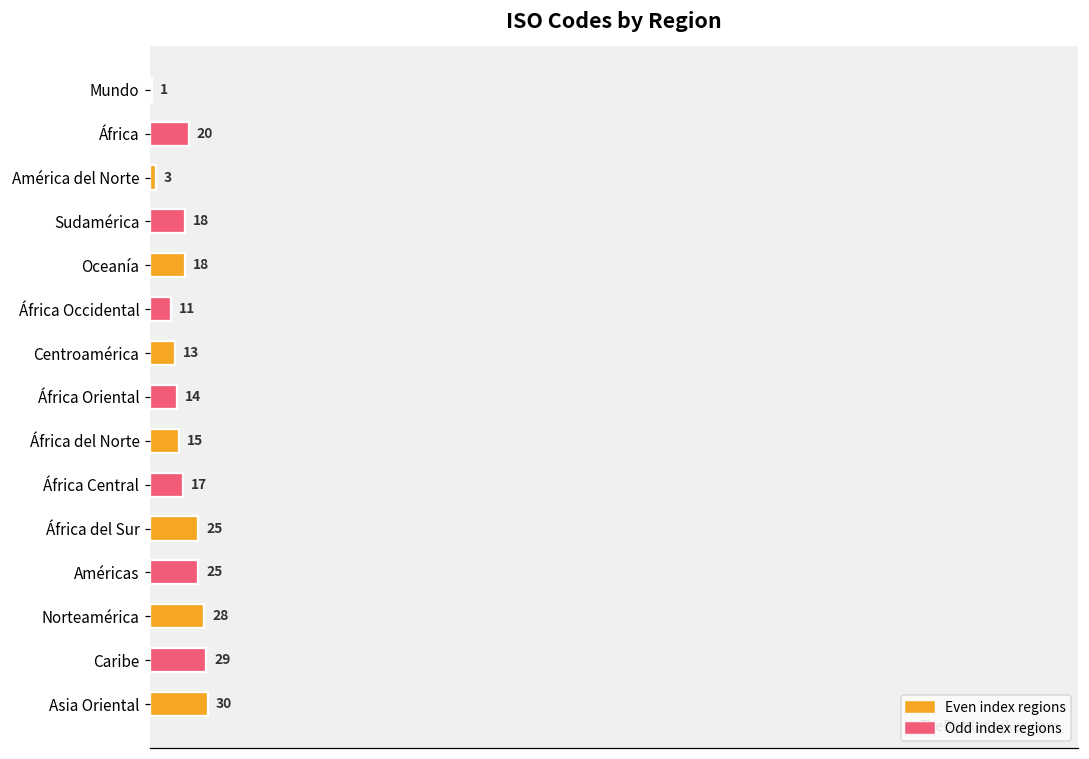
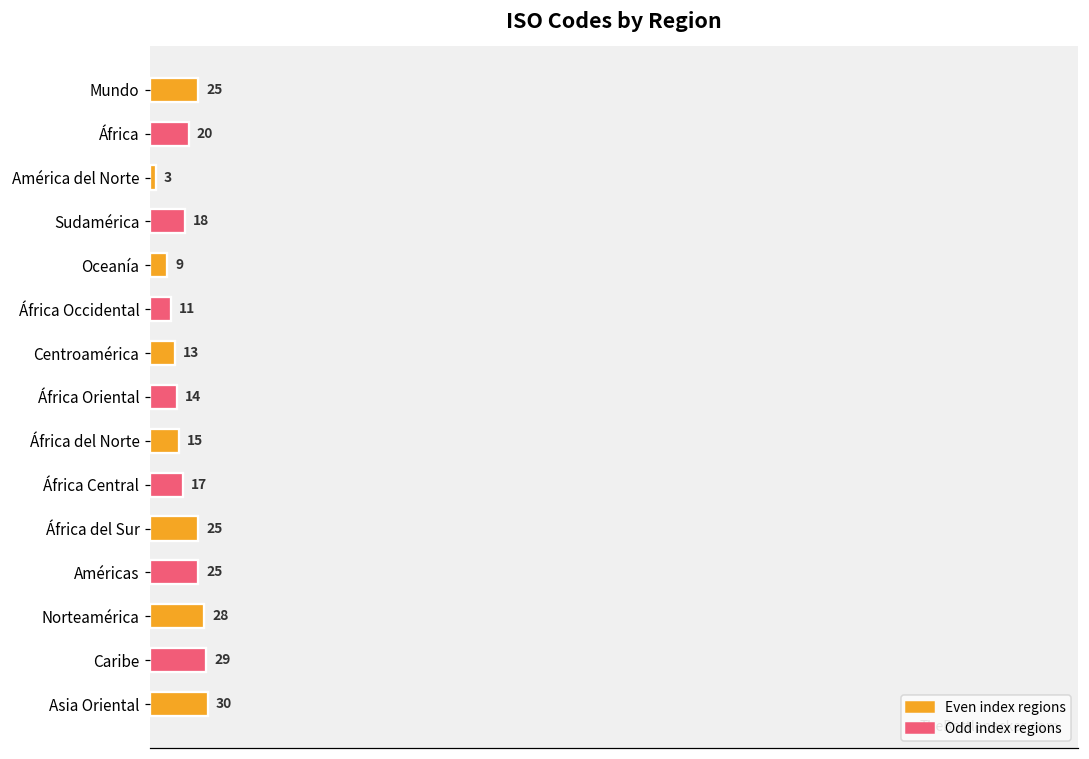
Mundo: 1 -> 25
Oceanía: 18 -> 9
